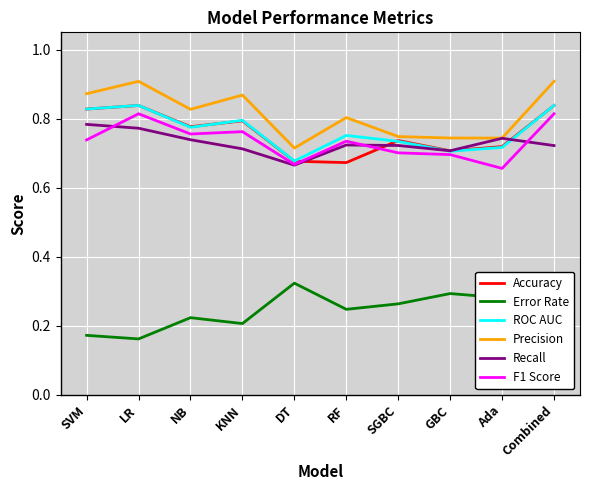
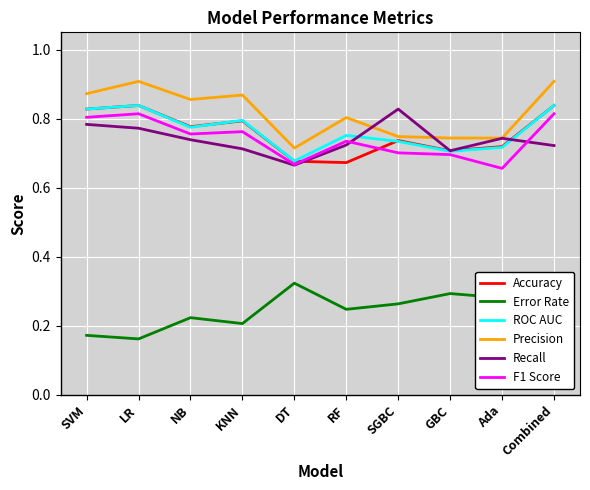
F1 Score, SVM: 0.74 -> 0.80
Precision, NB: 0.83 -> 0.86
Recall, SGBC: 0.72 -> 0.83
